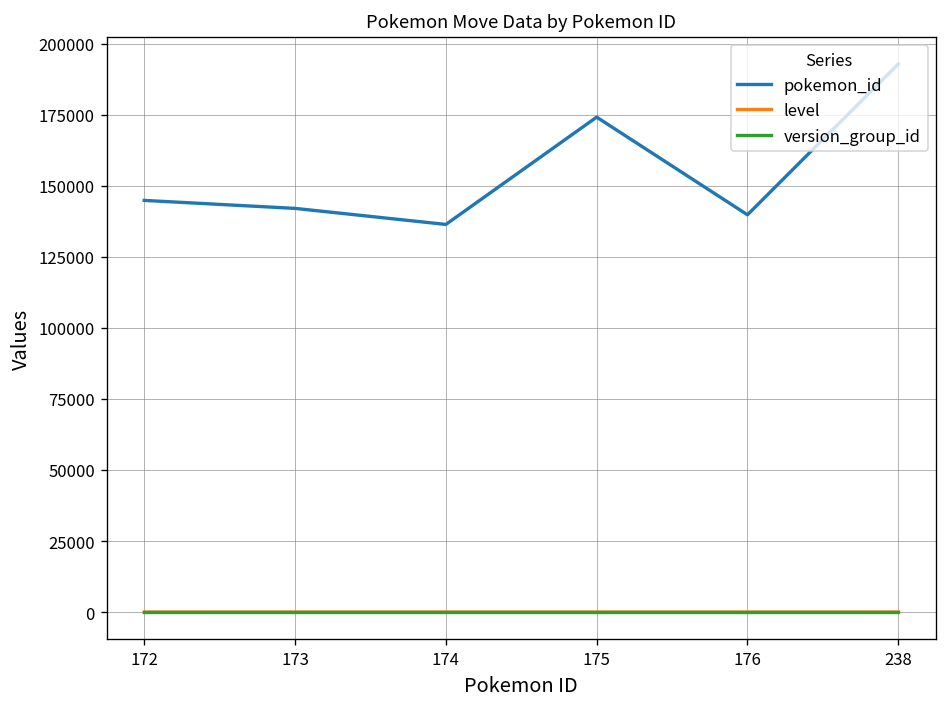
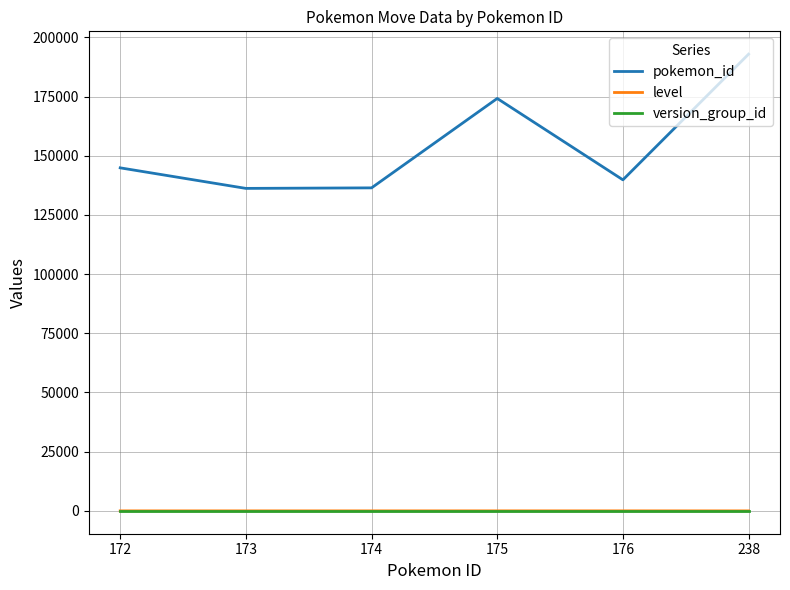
pokemon_id, 173: 142000 -> 136000
